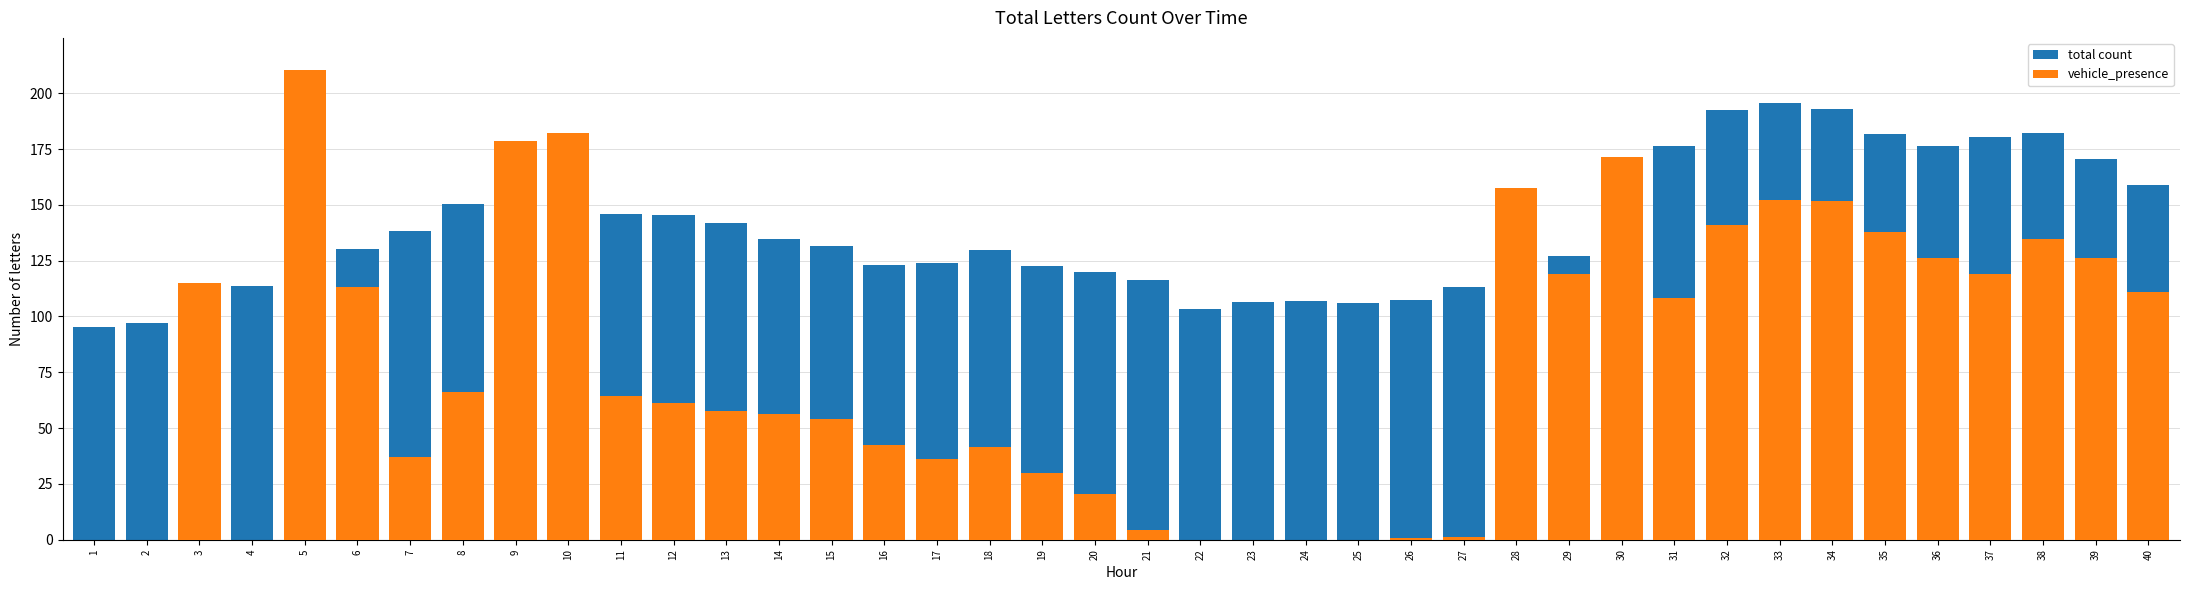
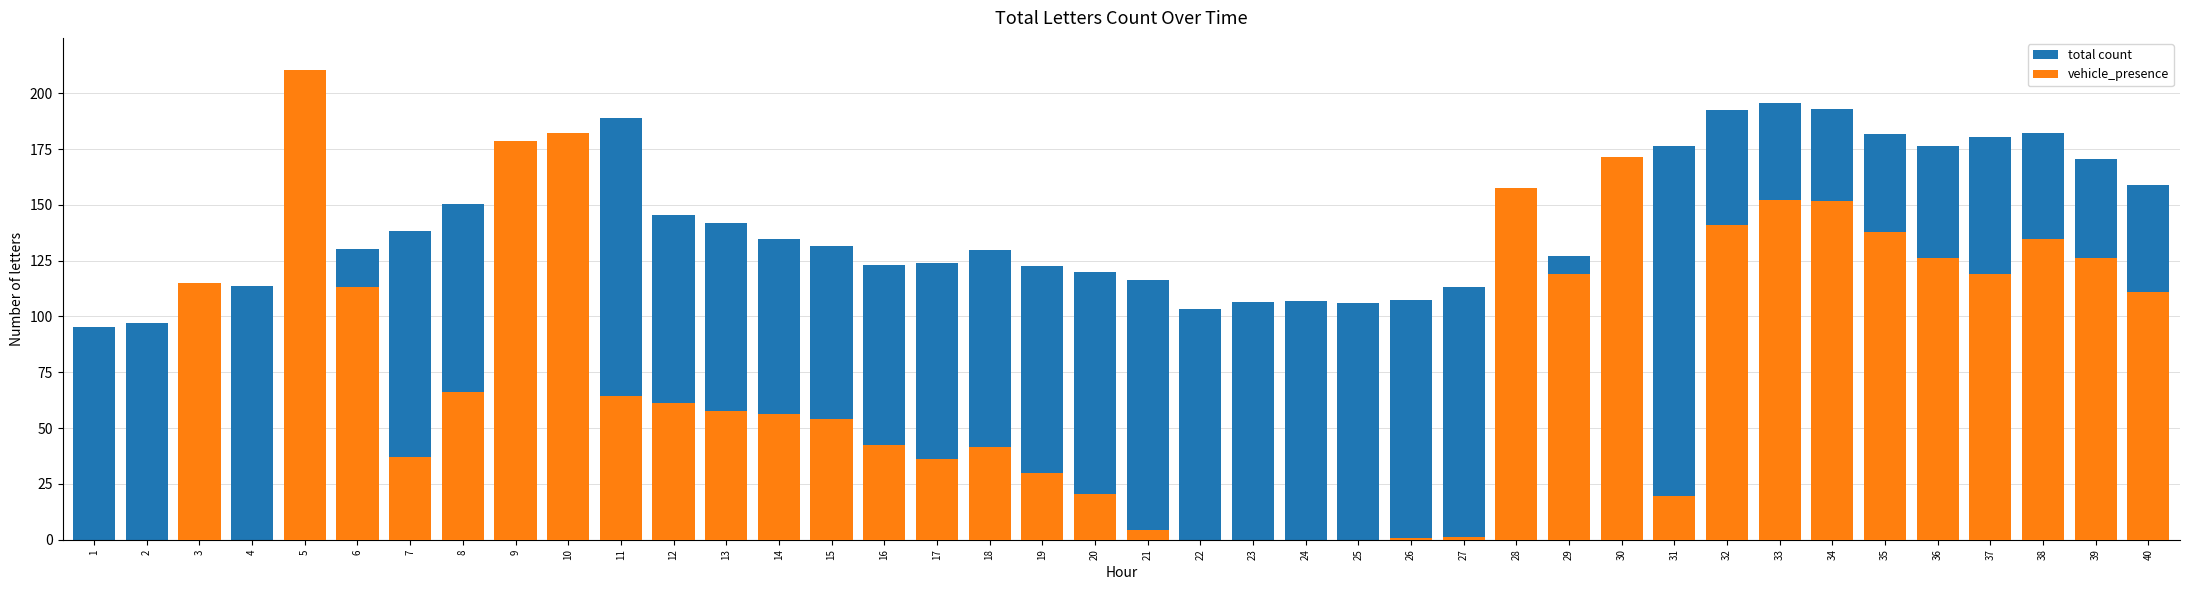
total count, 11: 146 -> 189
vehicle_presence, 31: 108 -> 19
